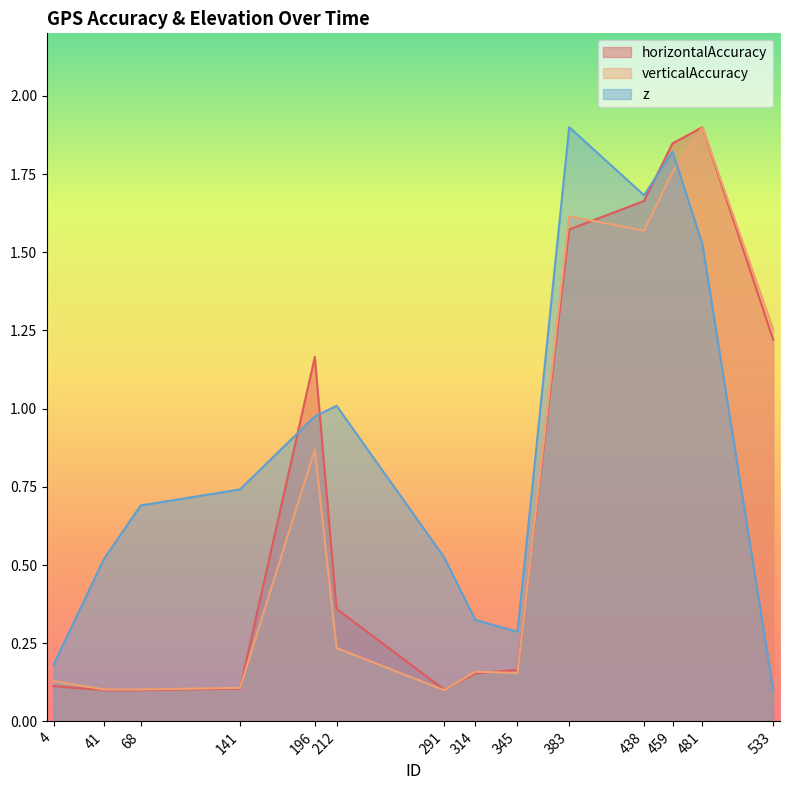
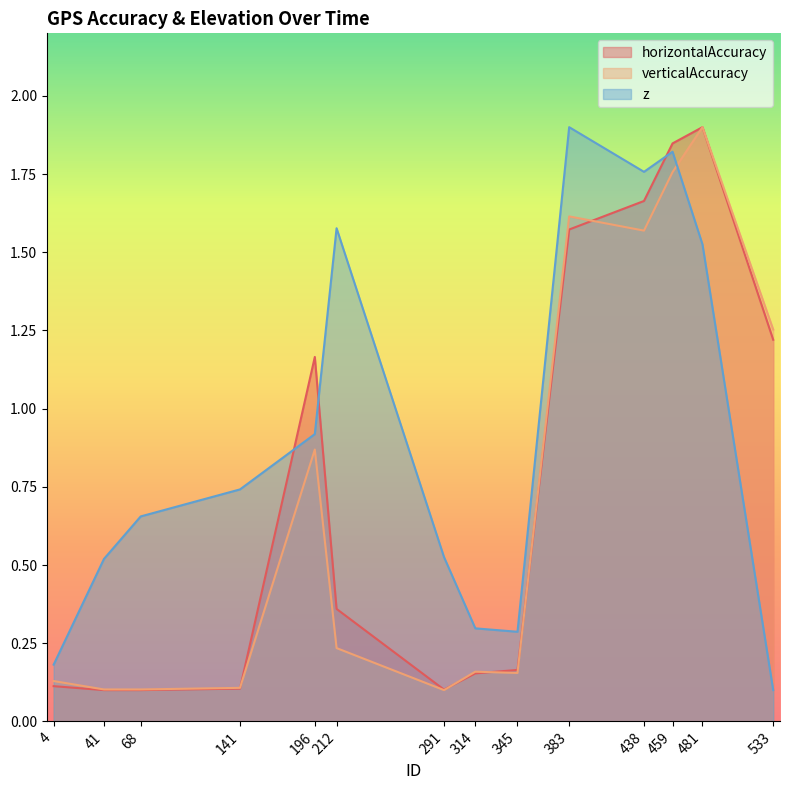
z, 68: 0.69 -> 0.66
z, 196: 0.98 -> 0.92
z, 212: 1.01 -> 1.58
z, 314: 0.32 -> 0.30
z, 438: 1.68 -> 1.76
